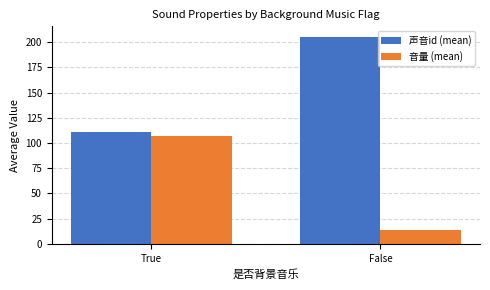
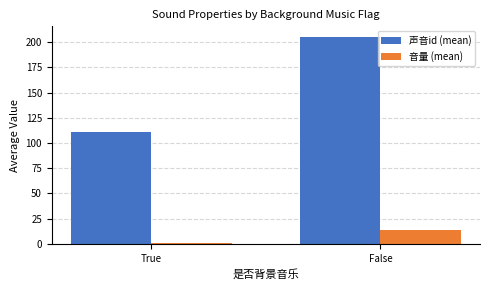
音量 (mean), True: 107 -> 1
